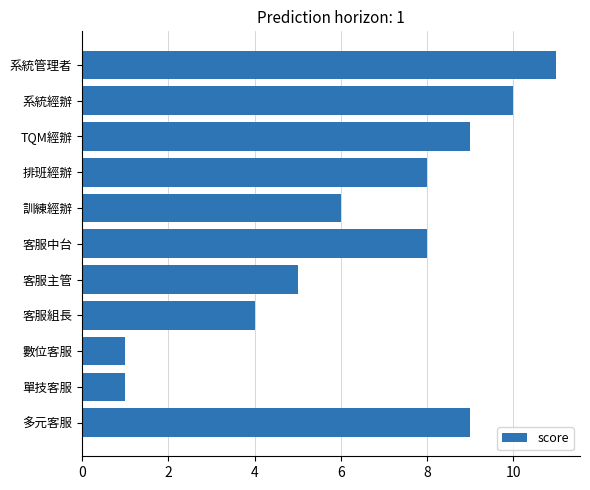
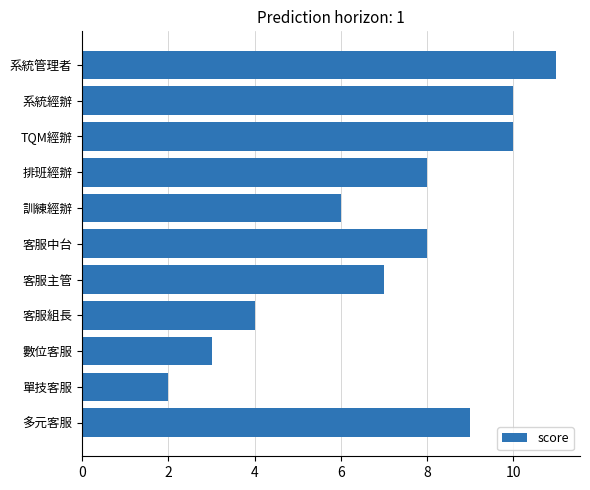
TQM經辦: 9 -> 10
客服主管: 5 -> 7
數位客服: 1 -> 3
單技客服: 1 -> 2
